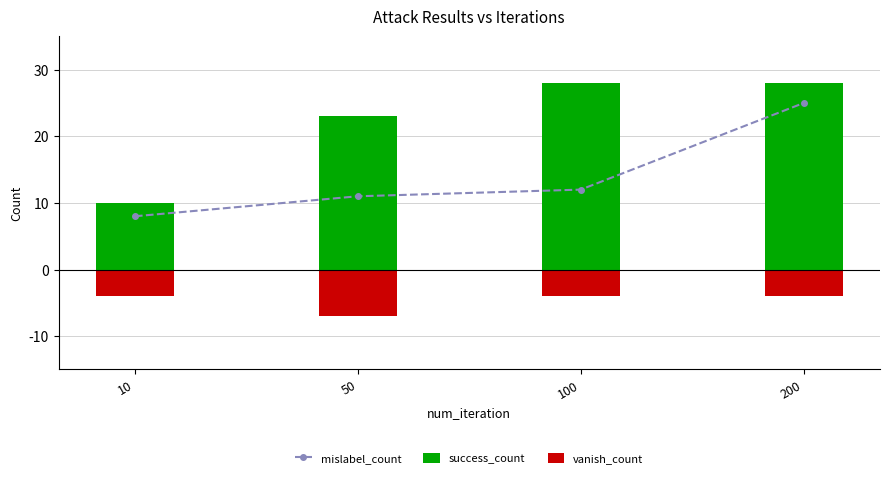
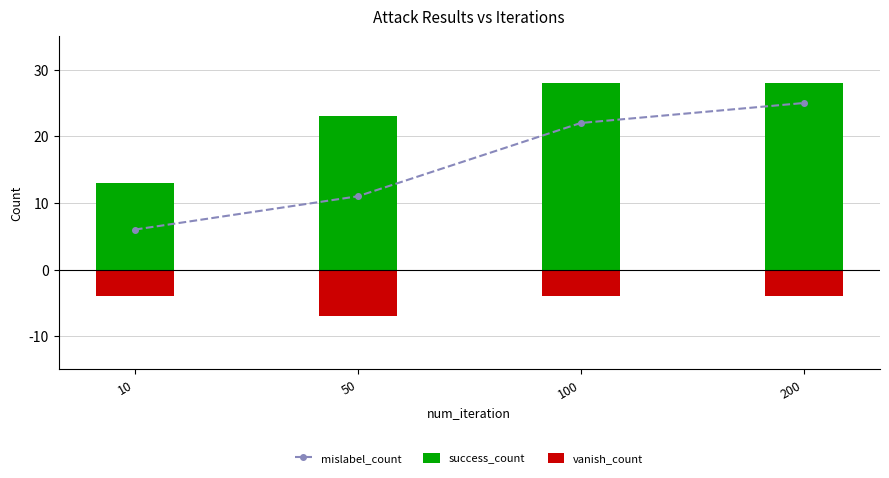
mislabel_count, 10: 8 -> 6
success_count, 10: 10 -> 13
mislabel_count, 100: 12 -> 22
